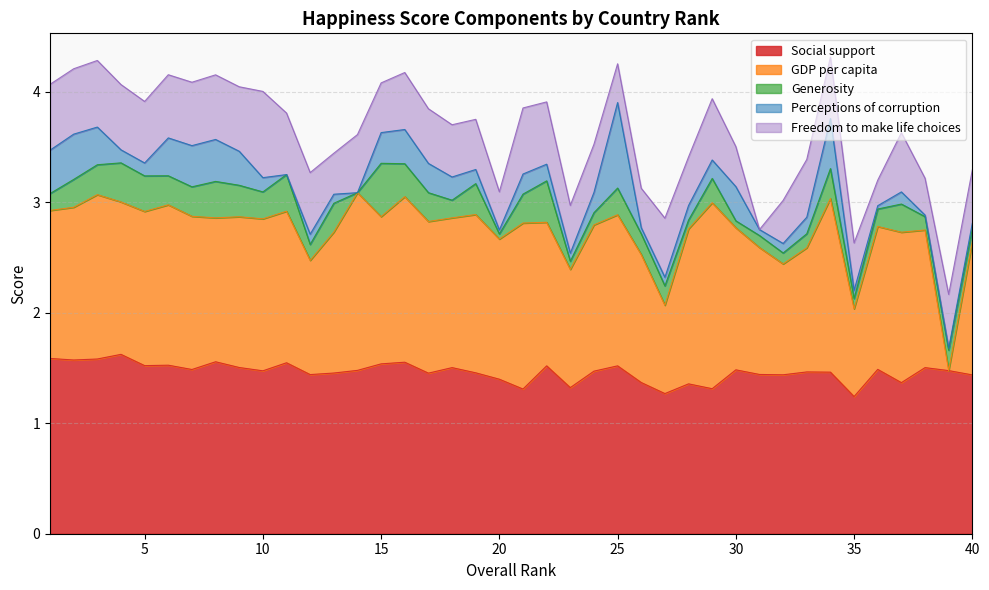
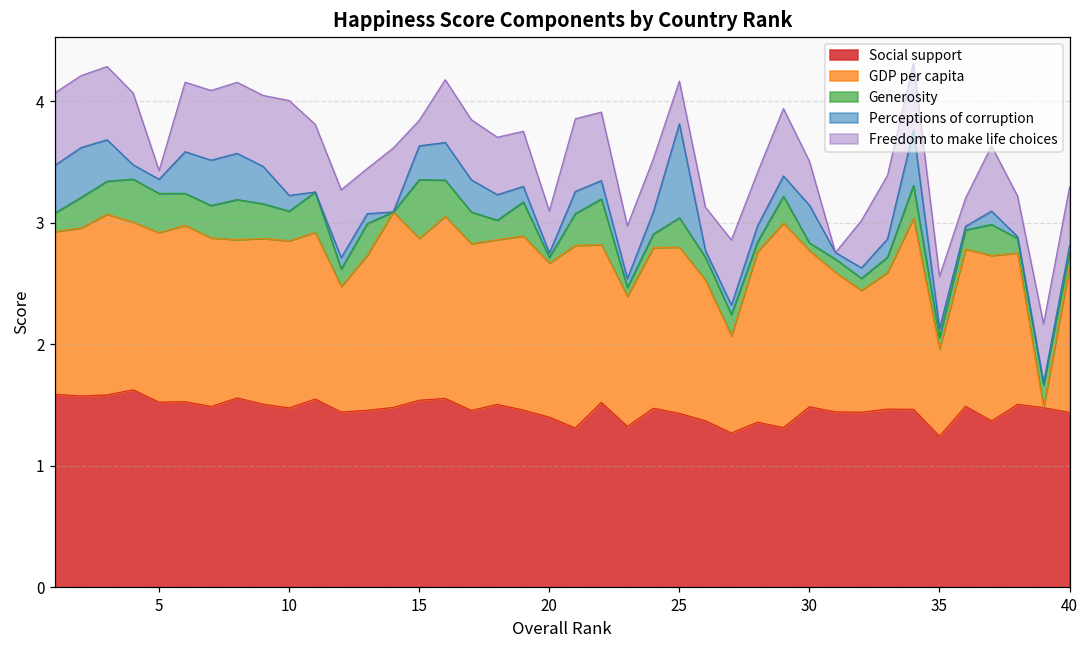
Freedom to make life choices, 5: 0.56 -> 0.07
Freedom to make life choices, 15: 0.45 -> 0.21
Social support, 25: 1.52 -> 1.43
GDP per capita, 35: 0.79 -> 0.72
